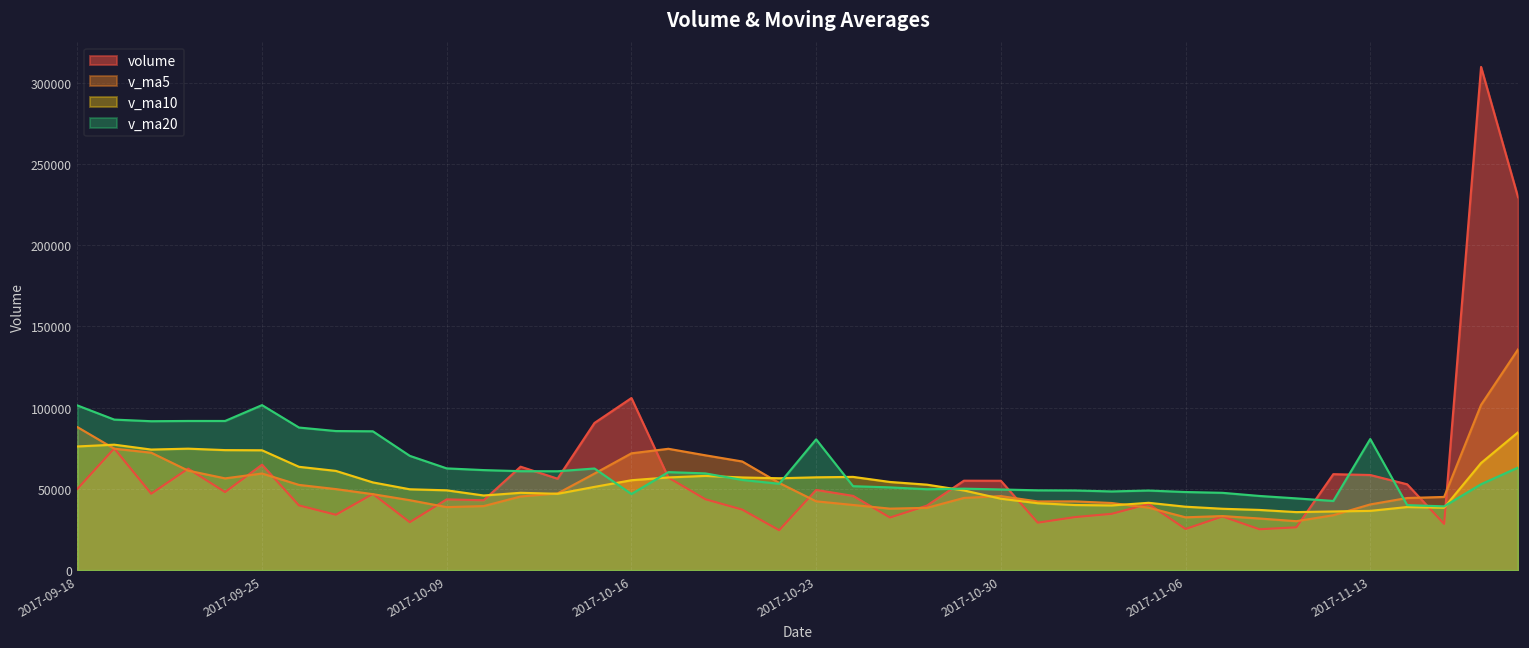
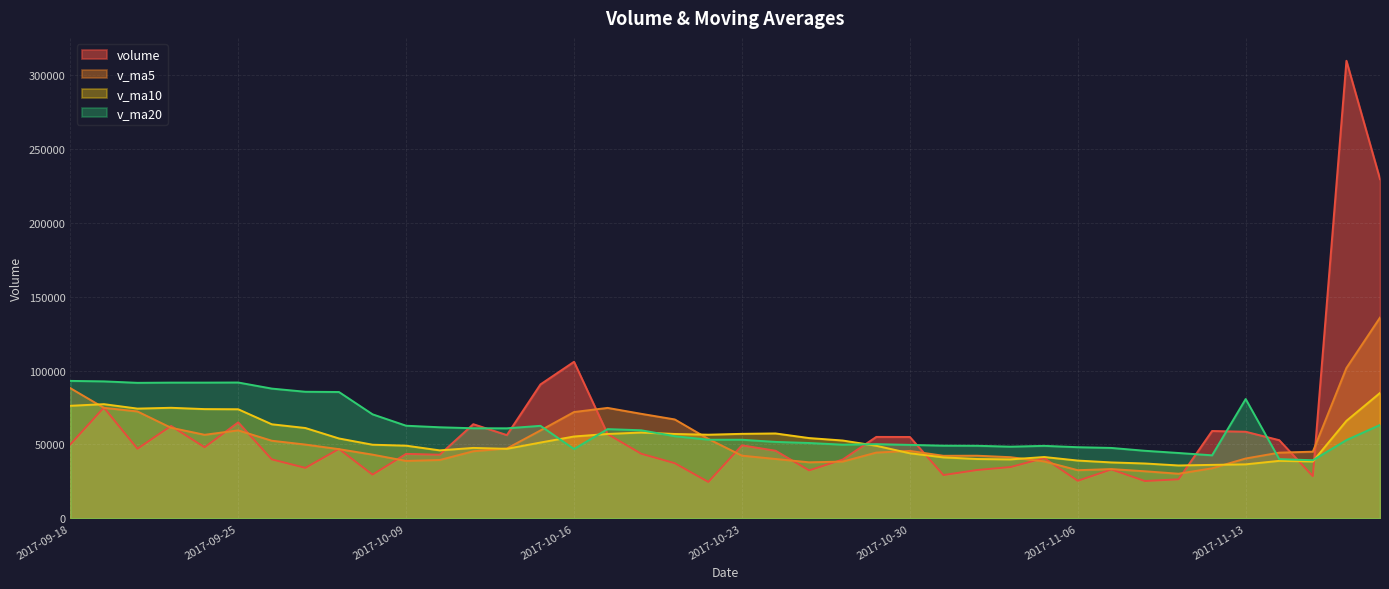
v_ma20, 2017-09-18: 101000 -> 93000
v_ma20, 2017-09-25: 102000 -> 92000
v_ma20, 2017-10-23: 81000 -> 53000
